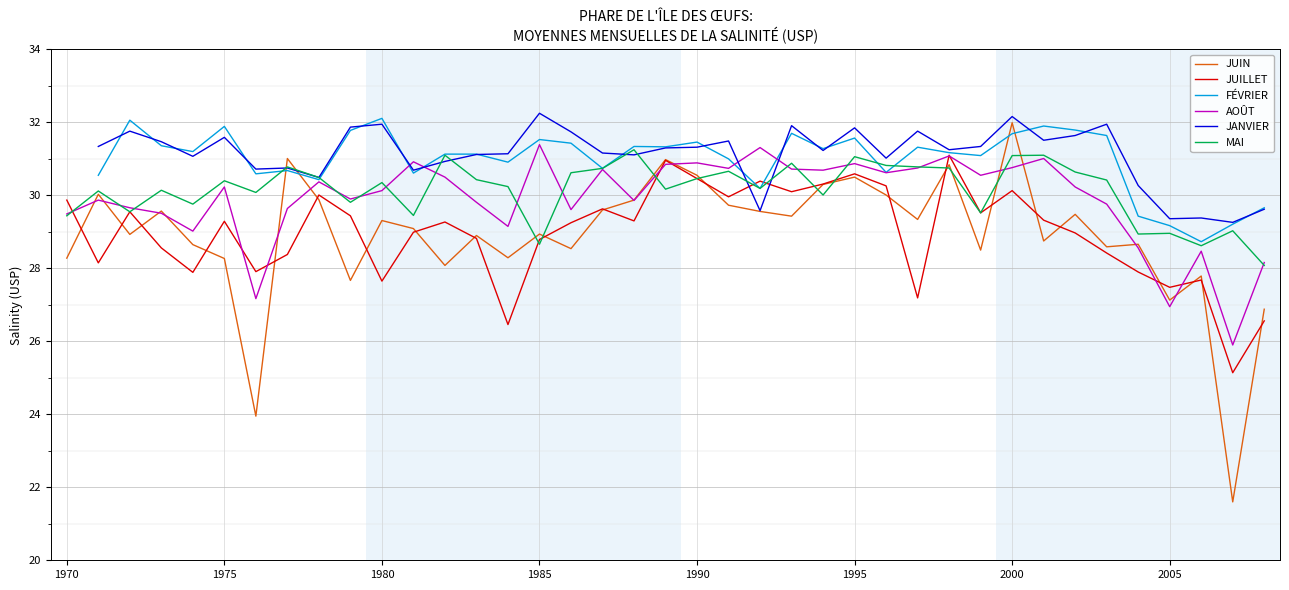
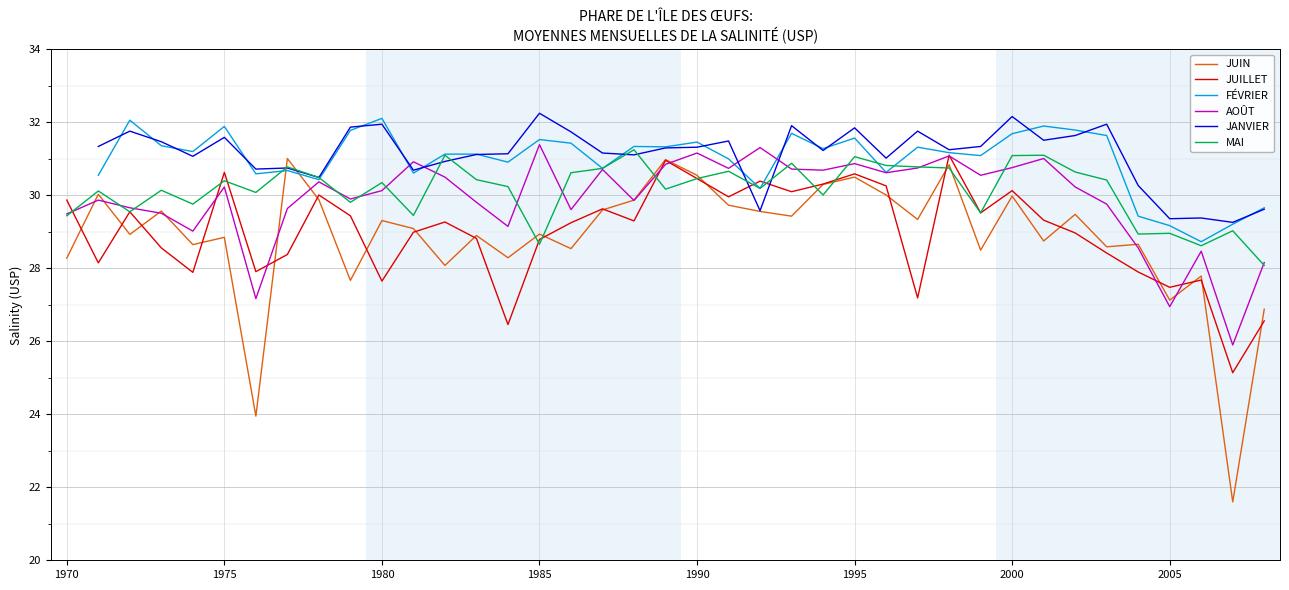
JUIN, 1975: 28.3 -> 28.9
JUILLET, 1975: 29.3 -> 30.6
AOÛT, 1990: 30.9 -> 31.2
JUIN, 2000: 32.0 -> 30.0
